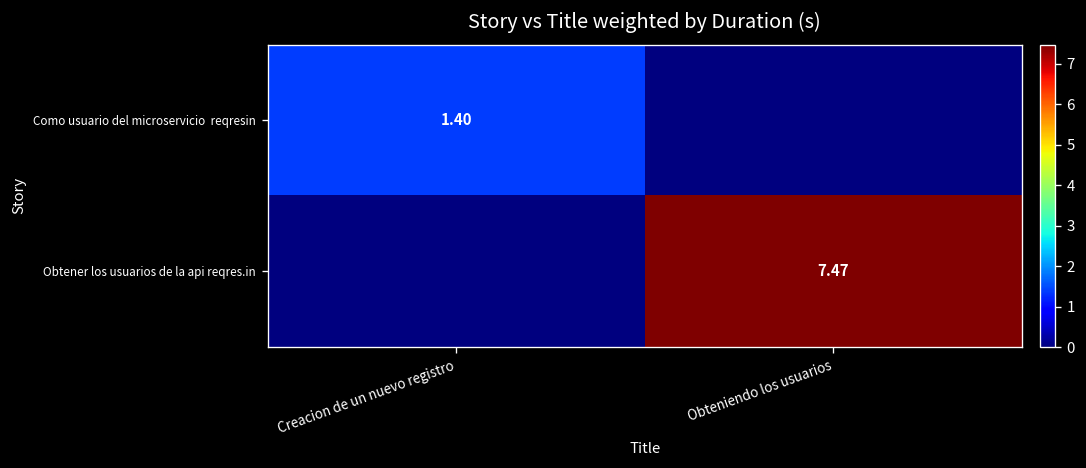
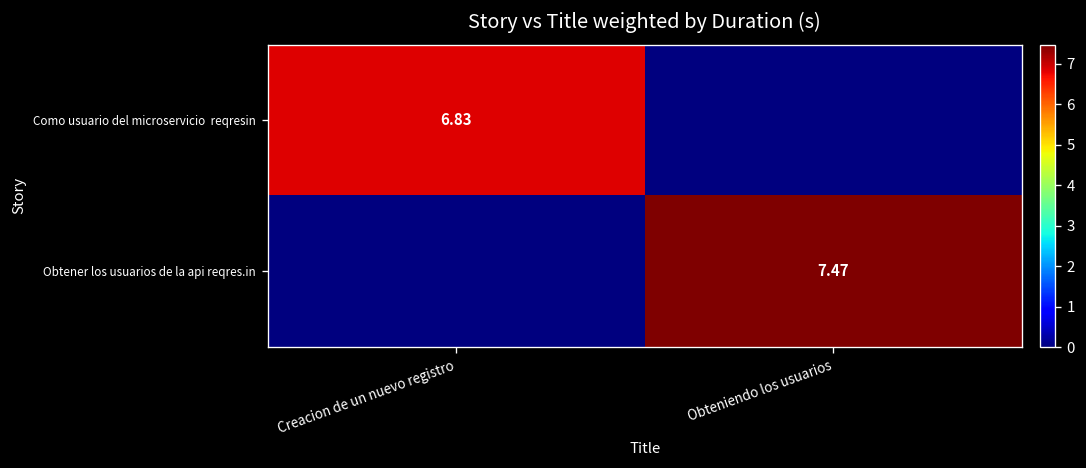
Como usuario del microservicio reqresin, Creacion de un nuevo registro: 1.40 -> 6.83
